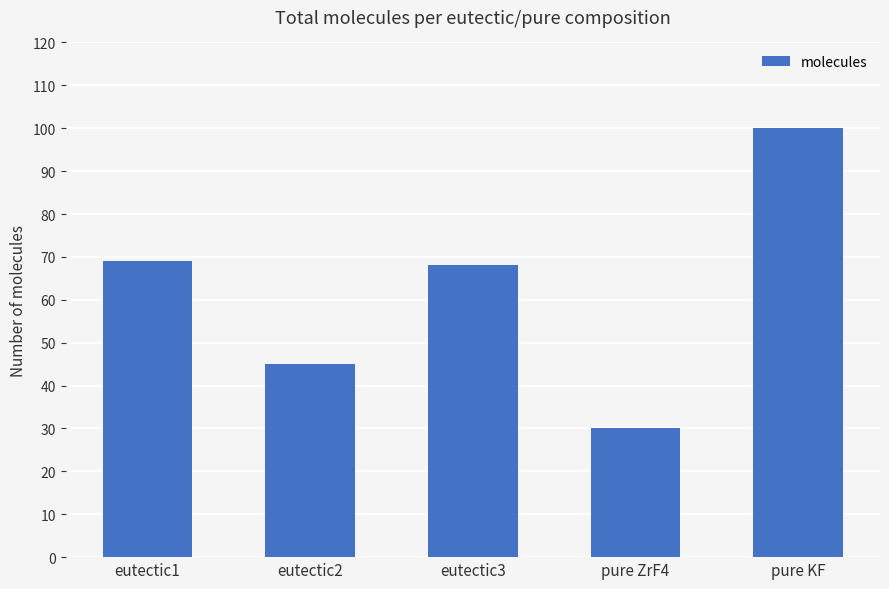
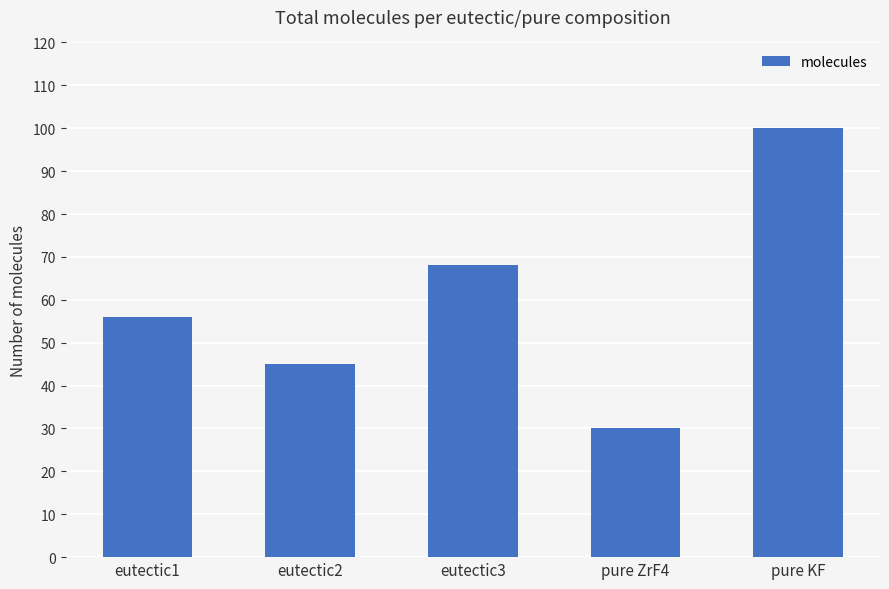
eutectic1: 69 -> 56
